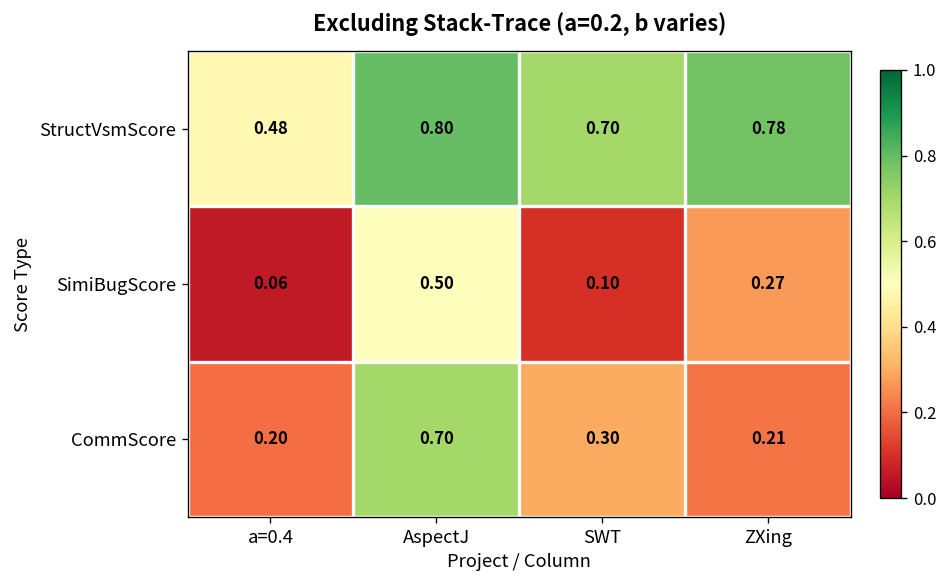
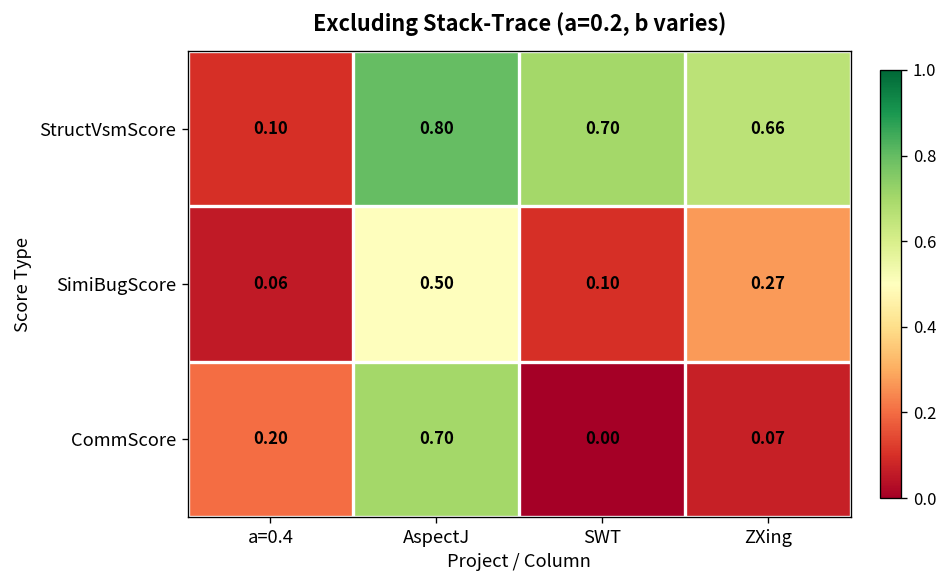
StructVsmScore, a=0.4: 0.48 -> 0.10
StructVsmScore, ZXing: 0.78 -> 0.66
CommScore, SWT: 0.30 -> 0.00
CommScore, ZXing: 0.21 -> 0.07
